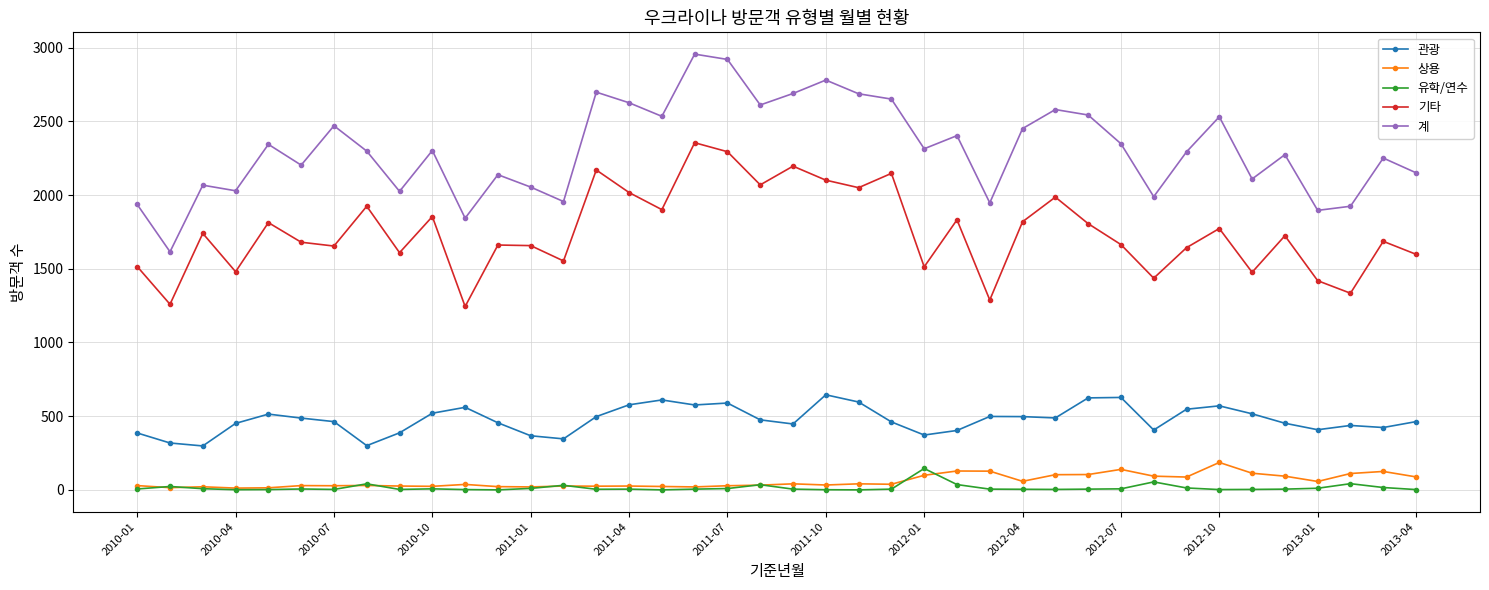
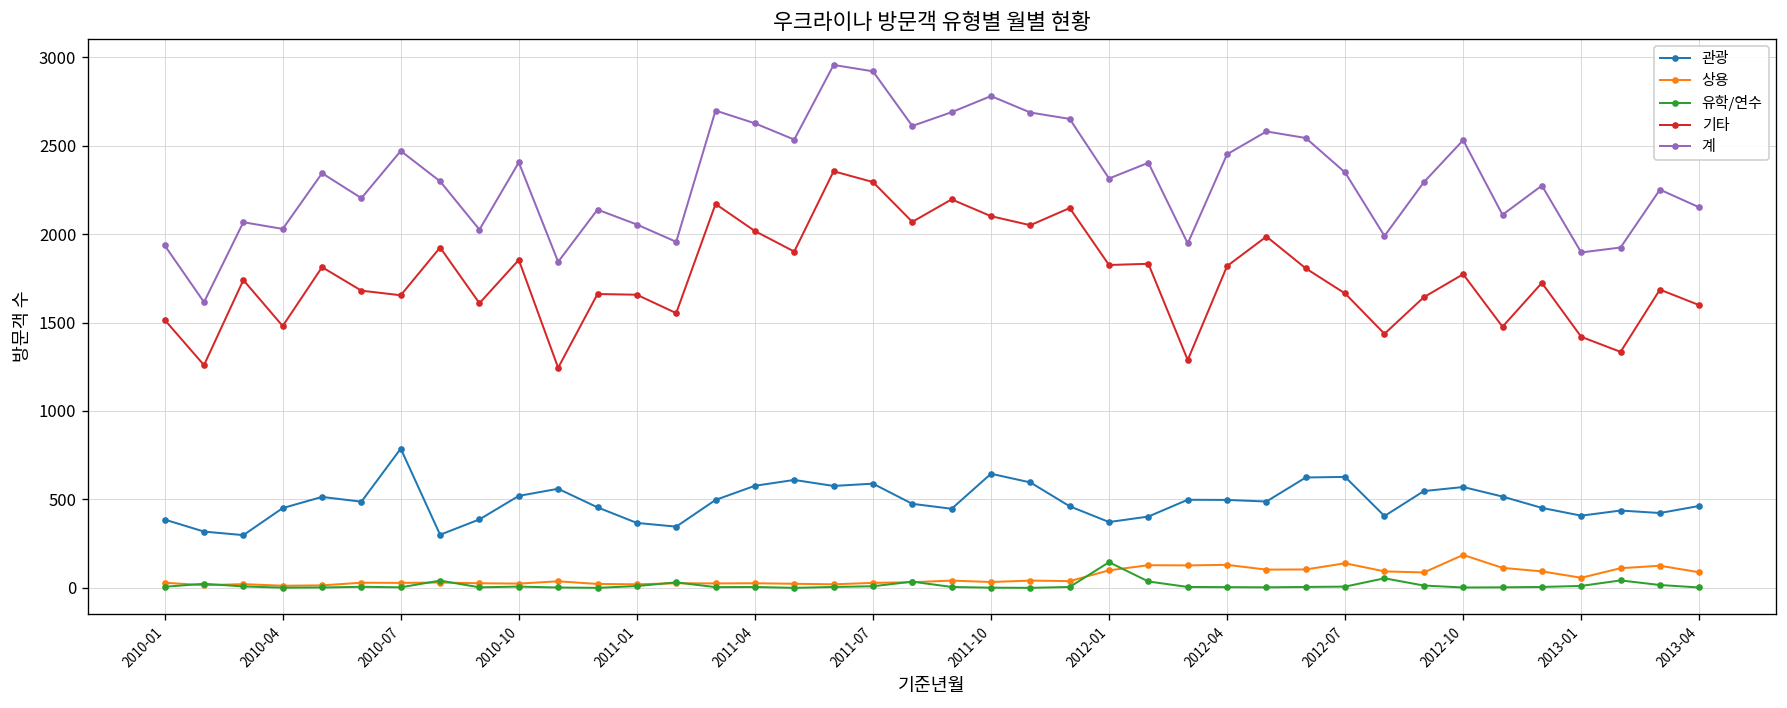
관광, 2010-07: 460 -> 790
계, 2010-10: 2300 -> 2410
기타, 2012-01: 1510 -> 1830
상용, 2012-04: 60 -> 130
